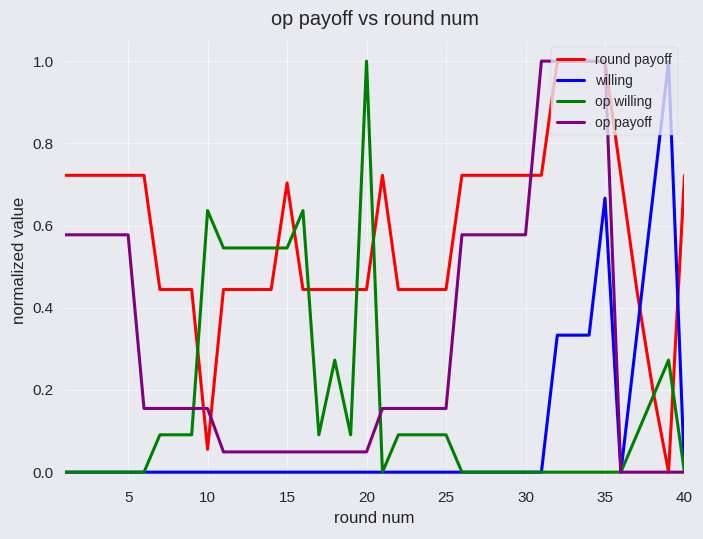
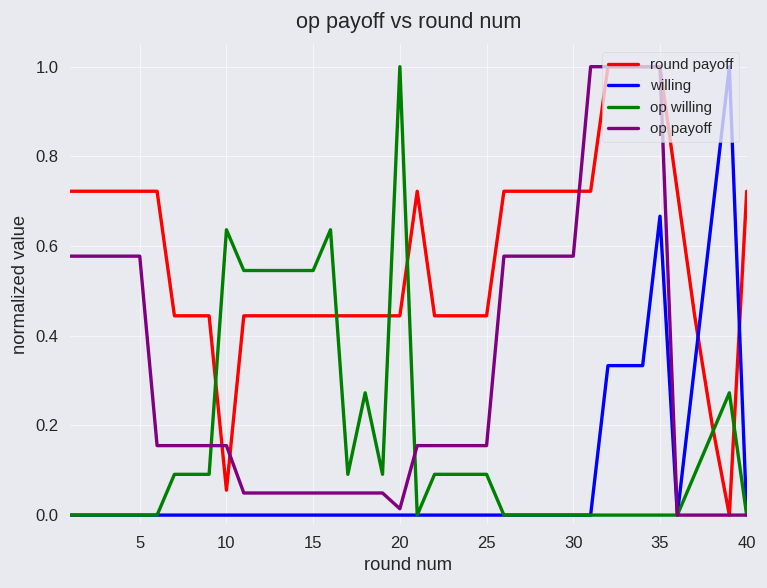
round payoff, 15: 0.70 -> 0.44
op payoff, 20: 0.05 -> 0.01
